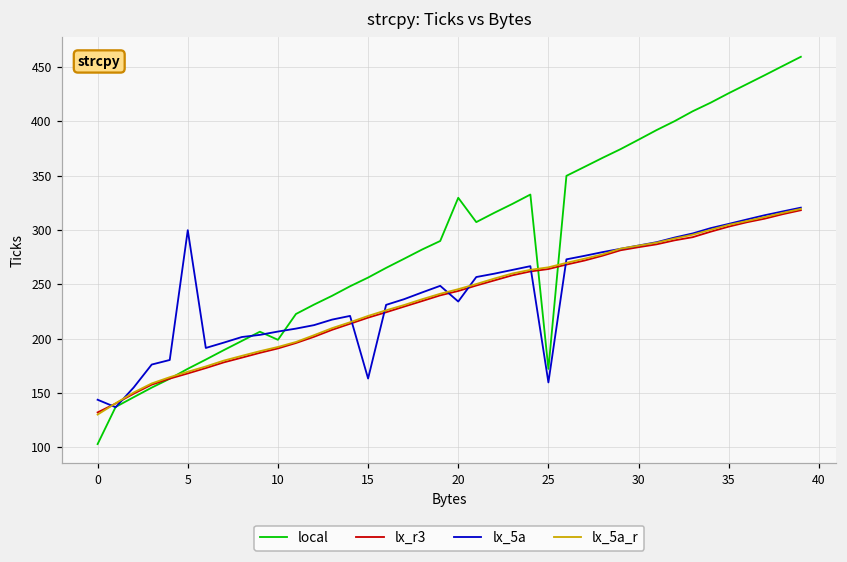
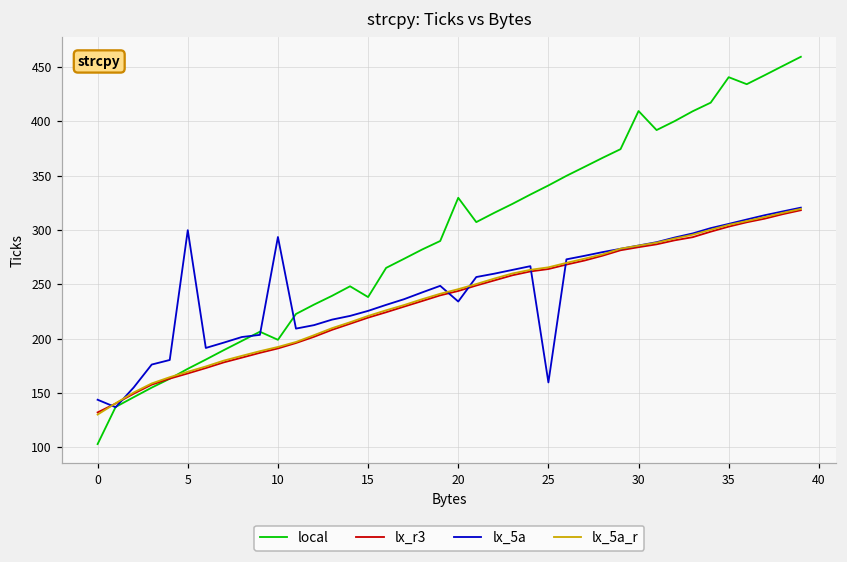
lx_5a, 10: 210 -> 290
local, 15: 260 -> 240
lx_5a, 15: 160 -> 230
local, 25: 170 -> 340
local, 30: 380 -> 410
local, 35: 430 -> 440
